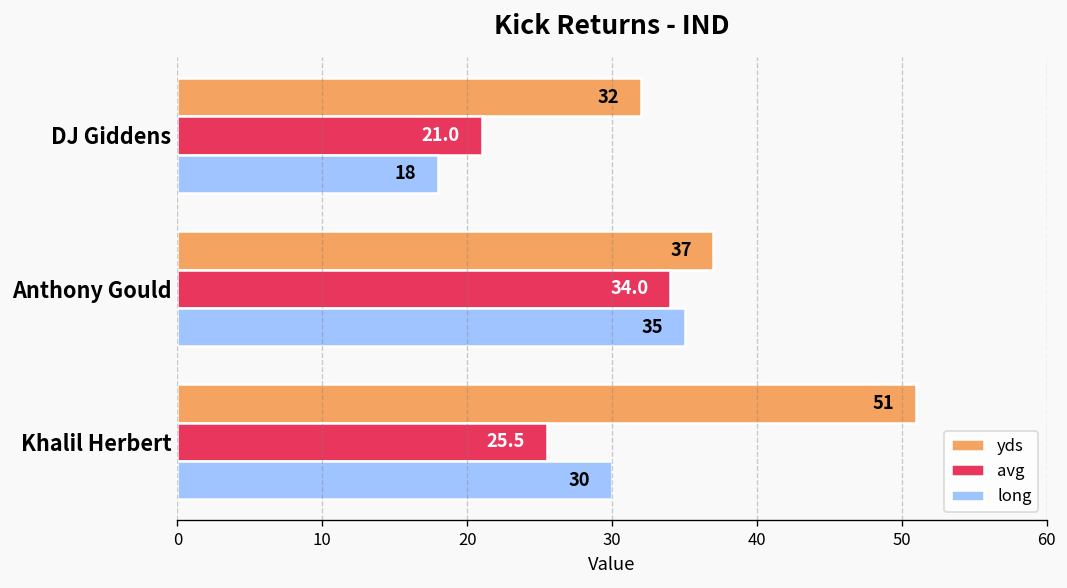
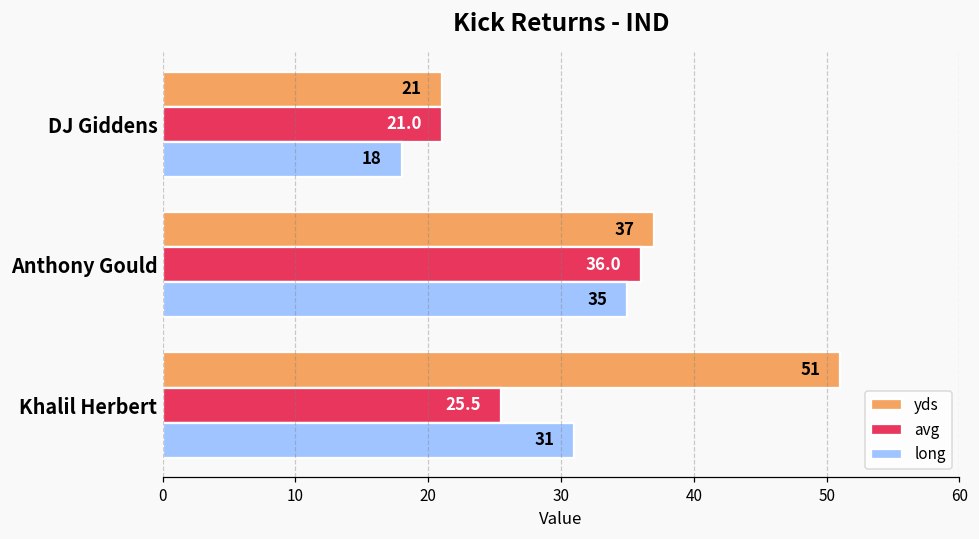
yds, DJ Giddens: 32 -> 21
avg, Anthony Gould: 34.0 -> 36.0
long, Khalil Herbert: 30 -> 31
